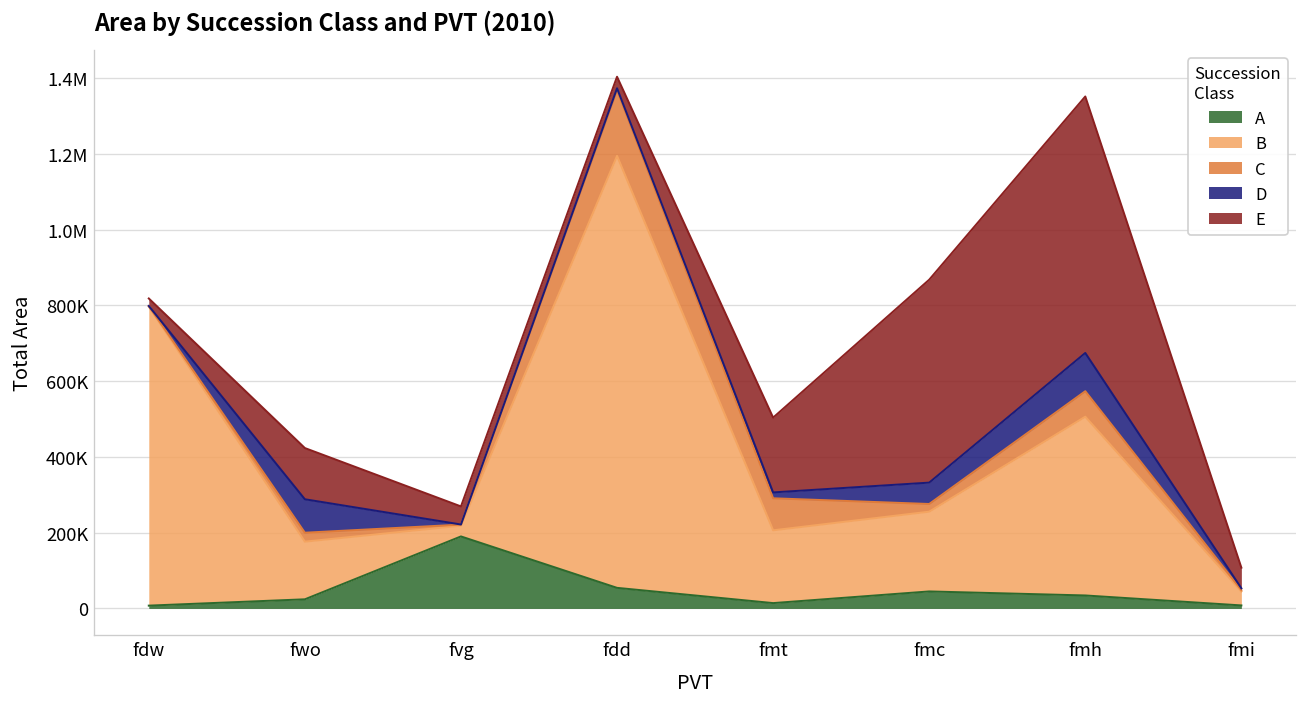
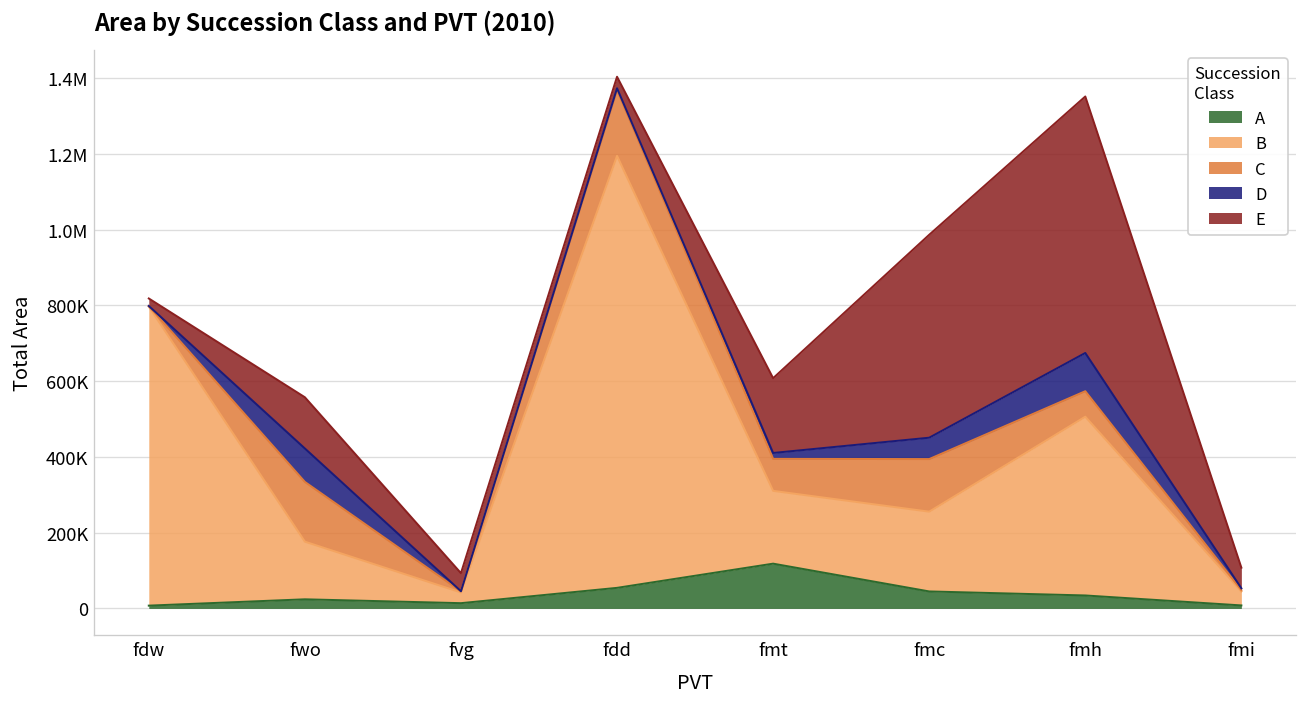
C, fwo: 20000 -> 160000
A, fvg: 190000 -> 10000
A, fmt: 10000 -> 120000
C, fmc: 20000 -> 140000
